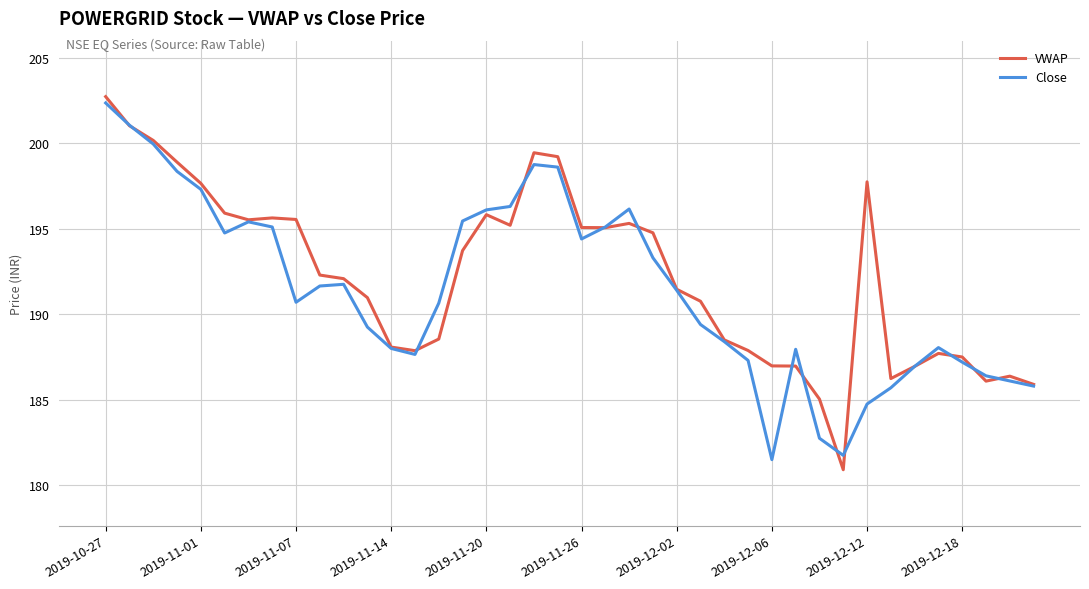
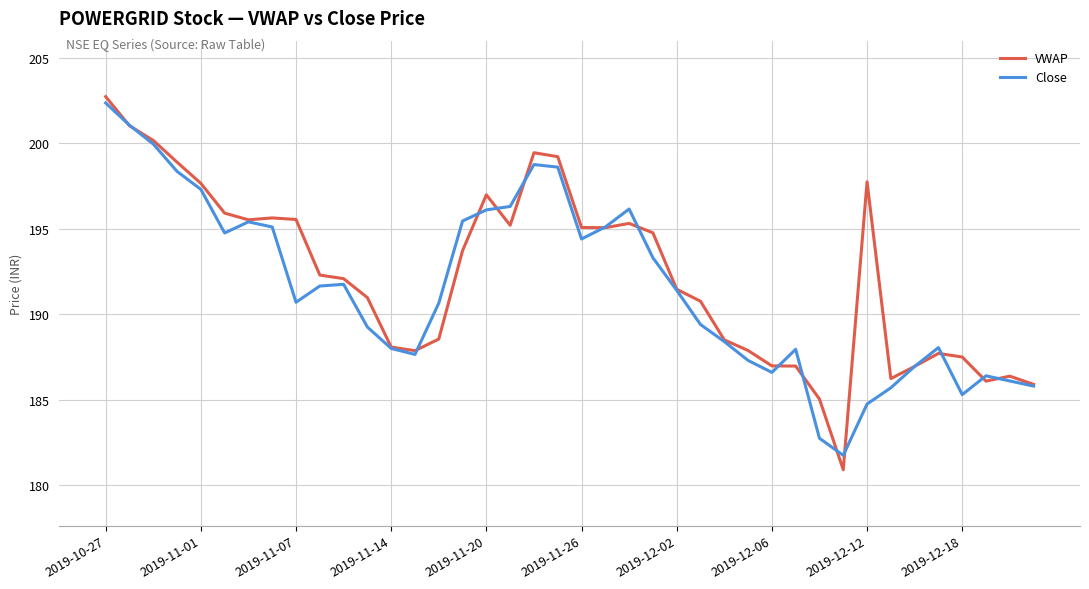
VWAP, 2019-11-20: 195.8 -> 197.0
Close, 2019-12-06: 181.5 -> 186.6
Close, 2019-12-18: 187.2 -> 185.3
